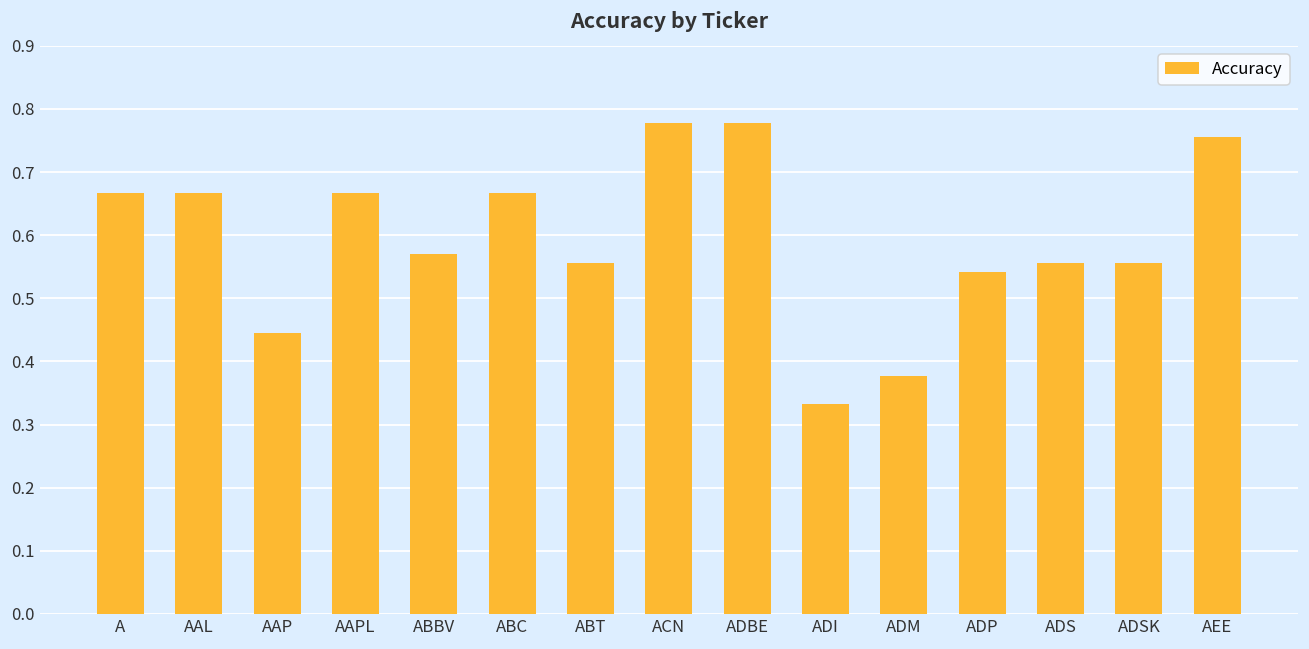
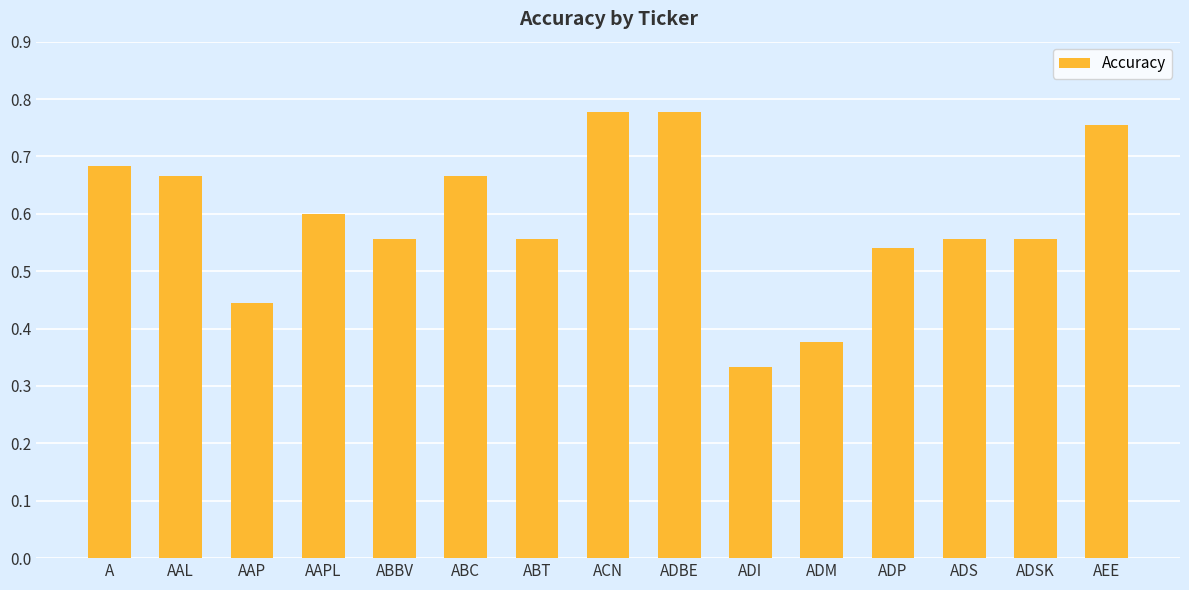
A: 0.67 -> 0.68
AAPL: 0.67 -> 0.60
ABBV: 0.57 -> 0.56
